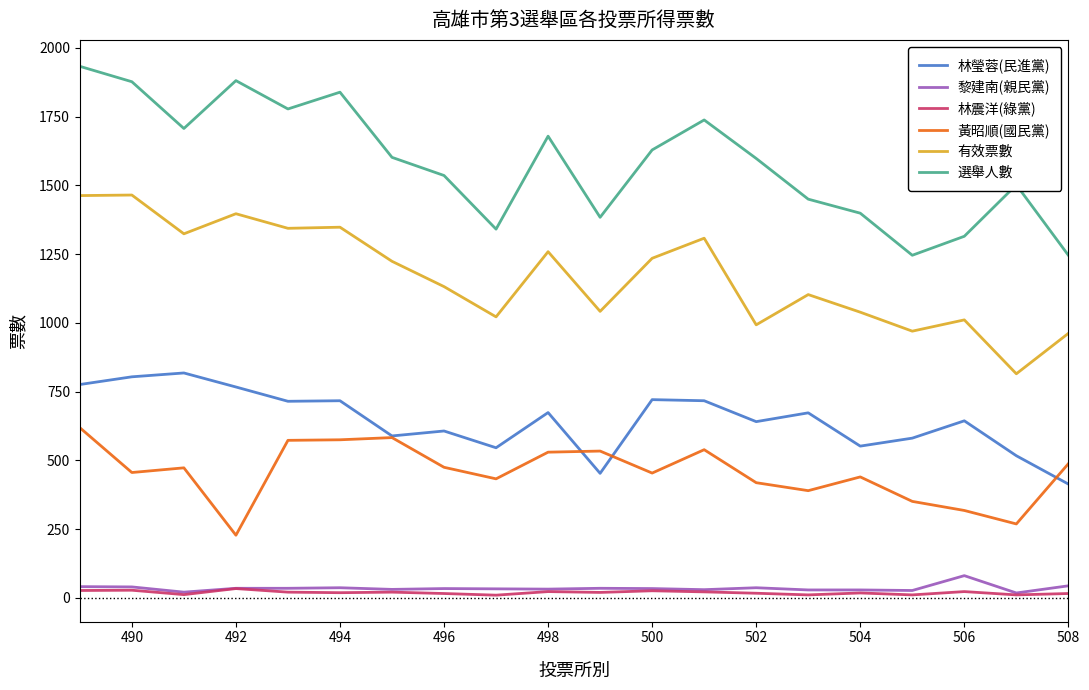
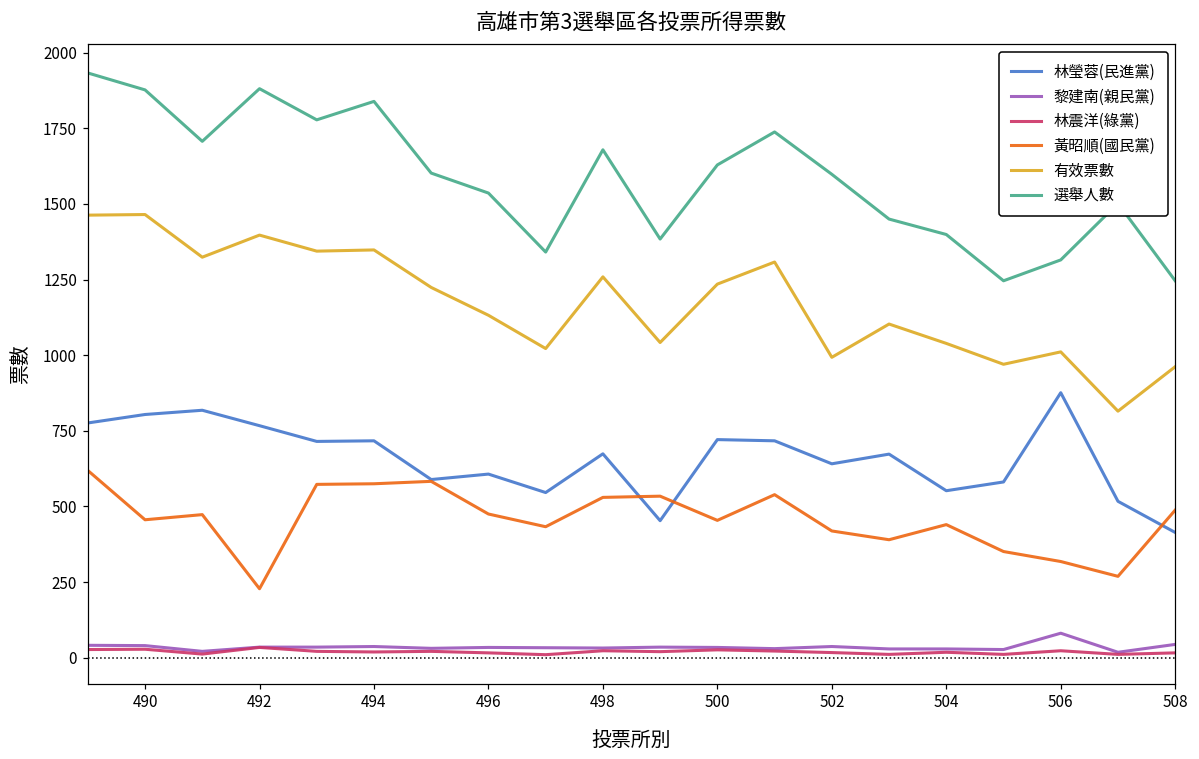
林瑩蓉(民進黨), 506: 640 -> 880
